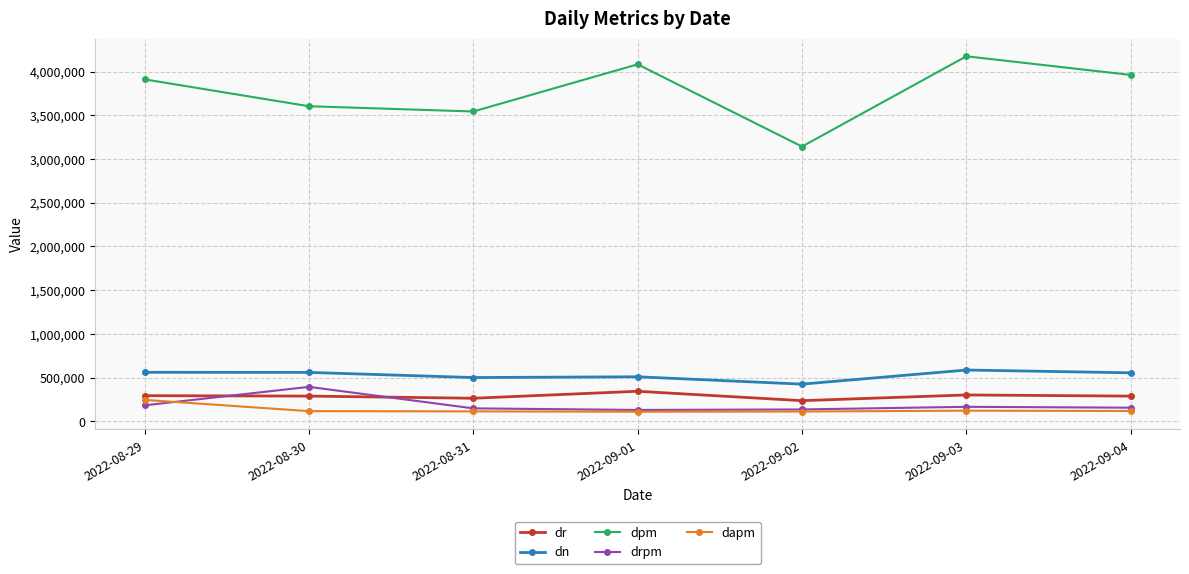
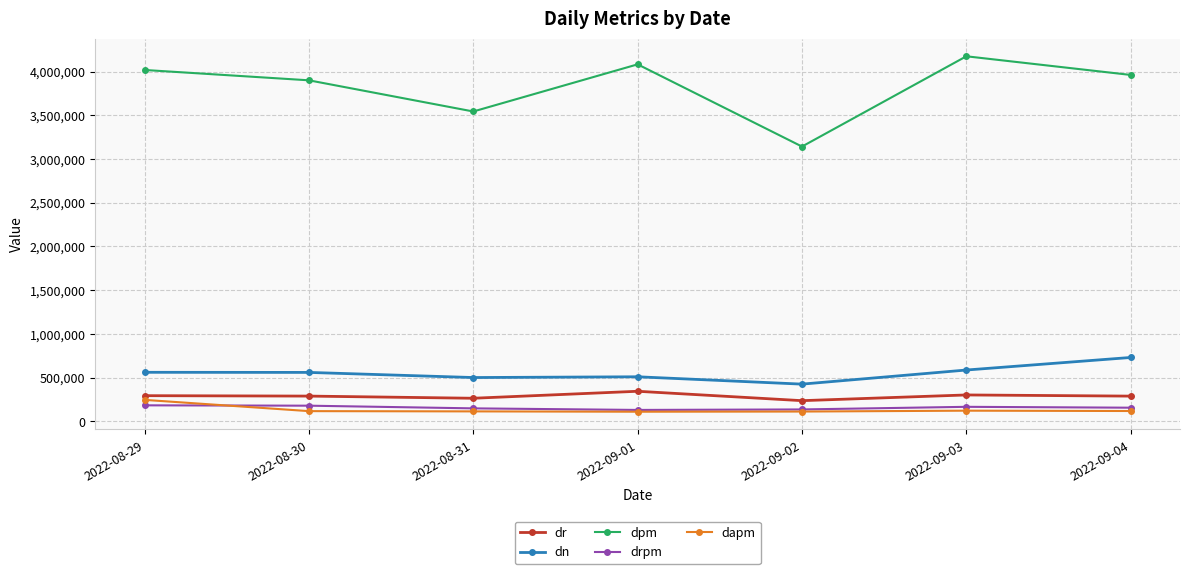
dpm, 2022-08-29: 3,900,000 -> 4,000,000
dpm, 2022-08-30: 3,600,000 -> 3,900,000
drpm, 2022-08-30: 400,000 -> 200,000
dn, 2022-09-04: 600,000 -> 700,000
